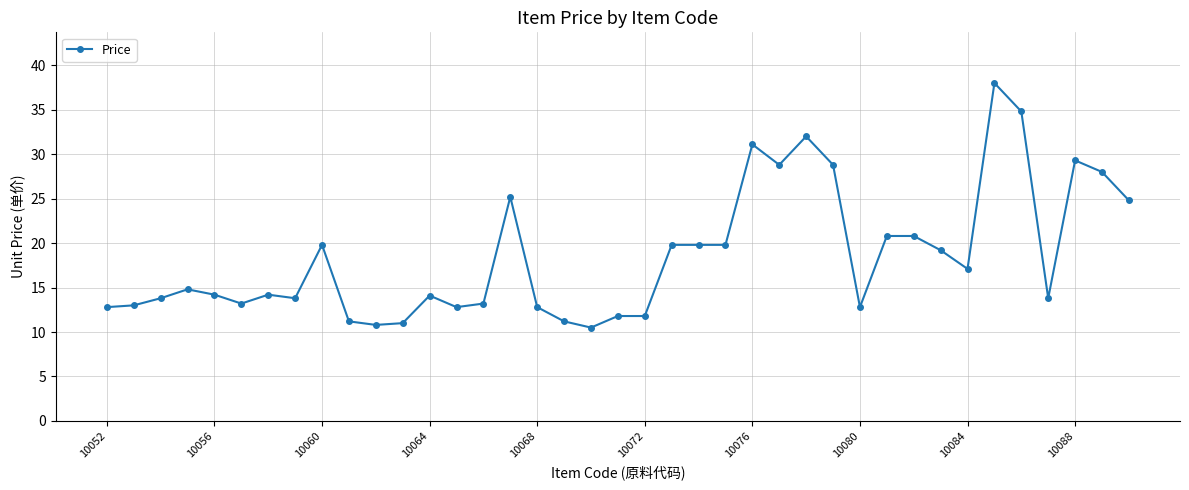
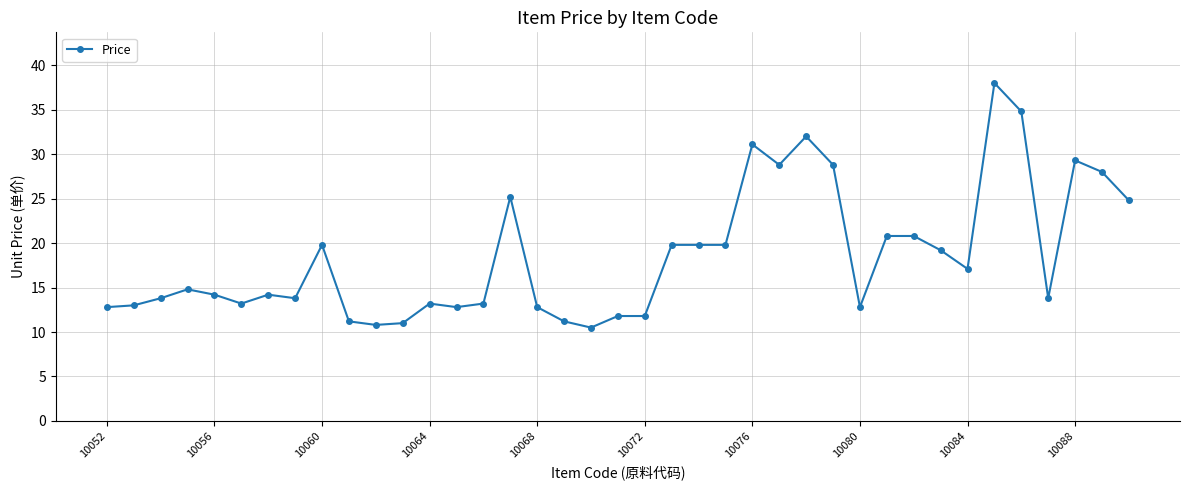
10064: 14 -> 13
